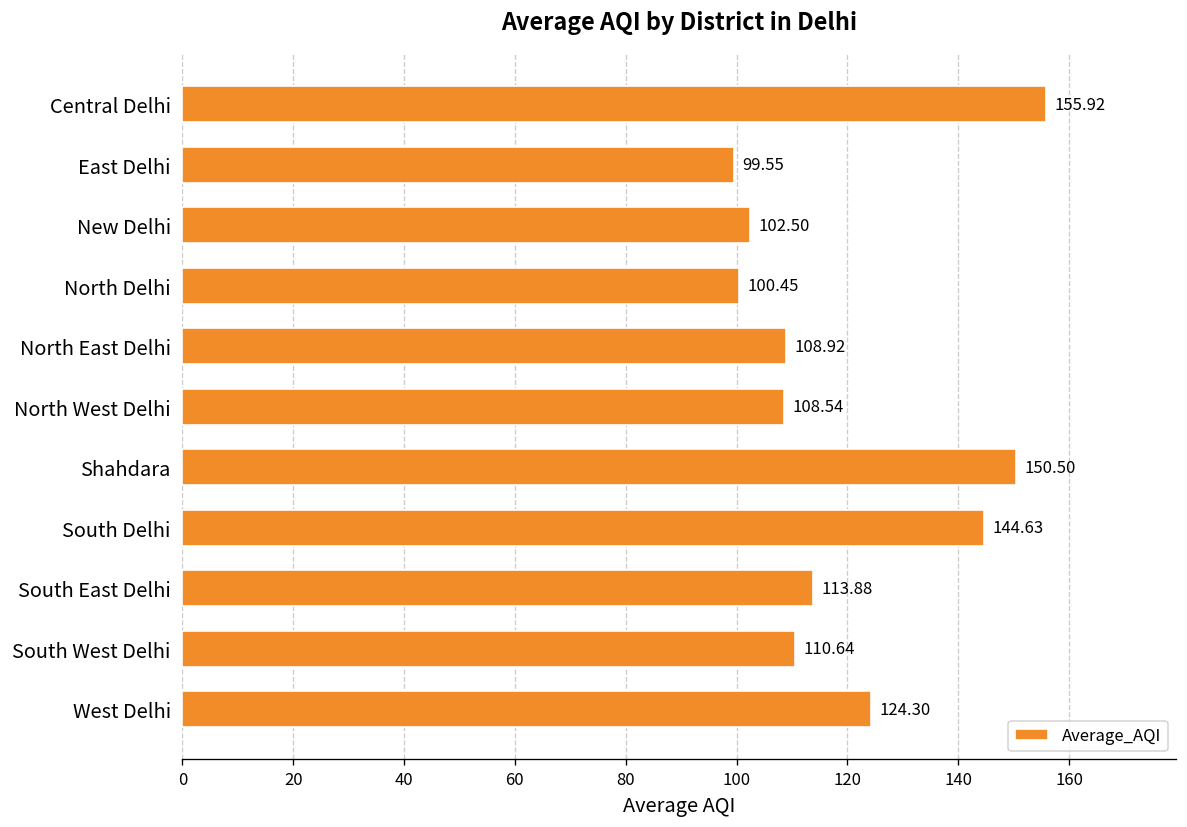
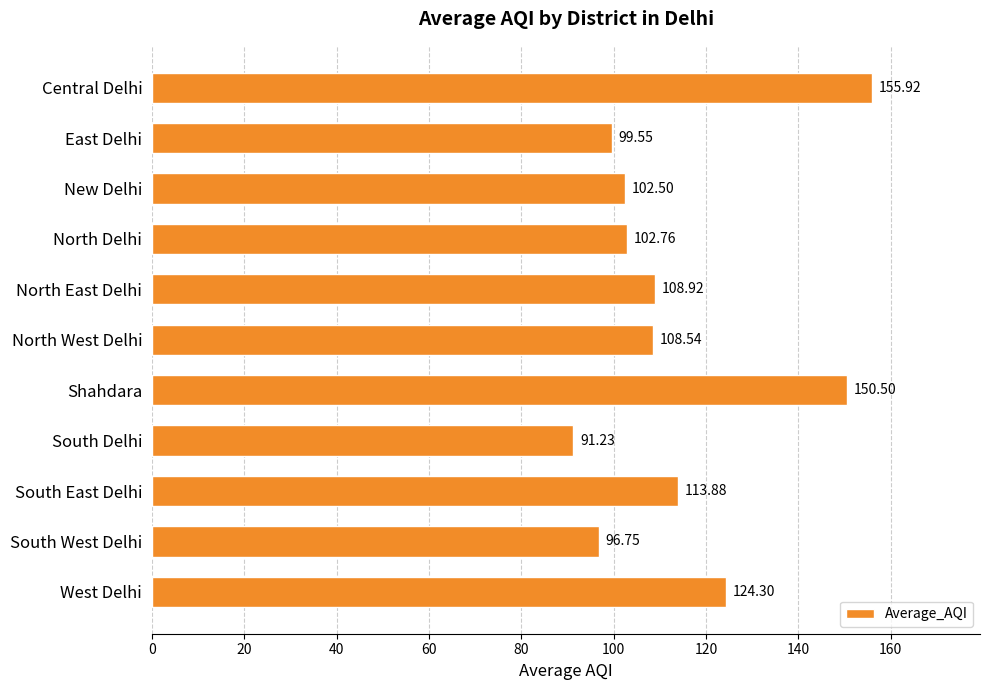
North Delhi: 100.45 -> 102.76
South Delhi: 144.63 -> 91.23
South West Delhi: 110.64 -> 96.75
